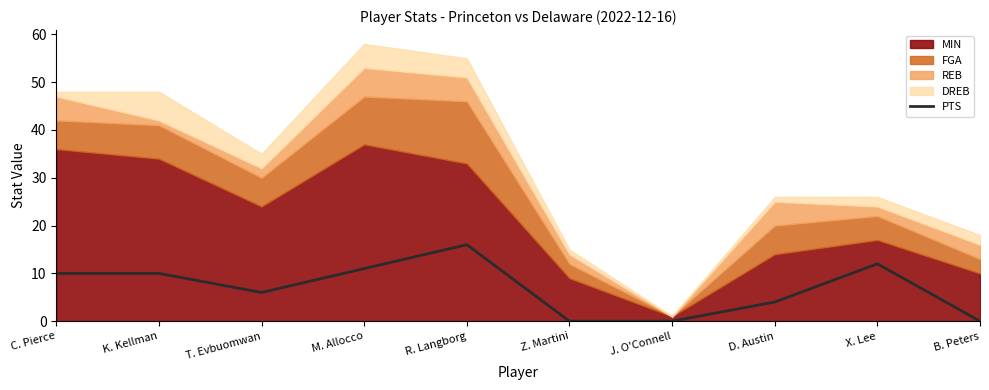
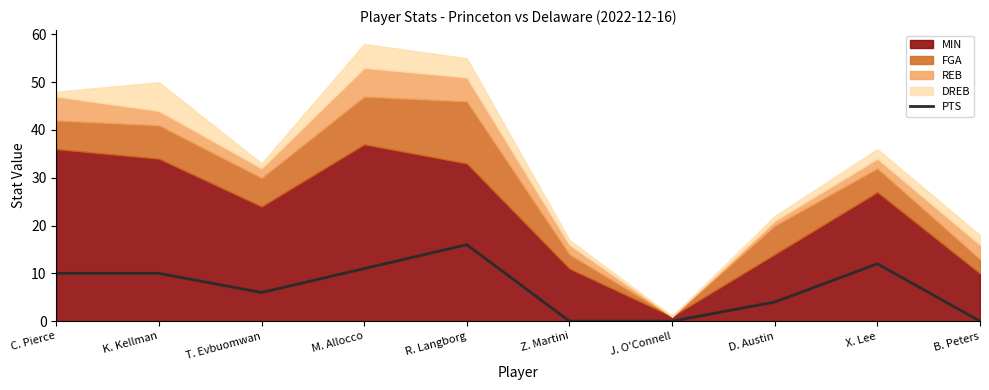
REB, K. Kellman: 1 -> 3
DREB, T. Evbuomwan: 3 -> 1
MIN, Z. Martini: 9 -> 11
REB, D. Austin: 5 -> 1
MIN, X. Lee: 17 -> 27
